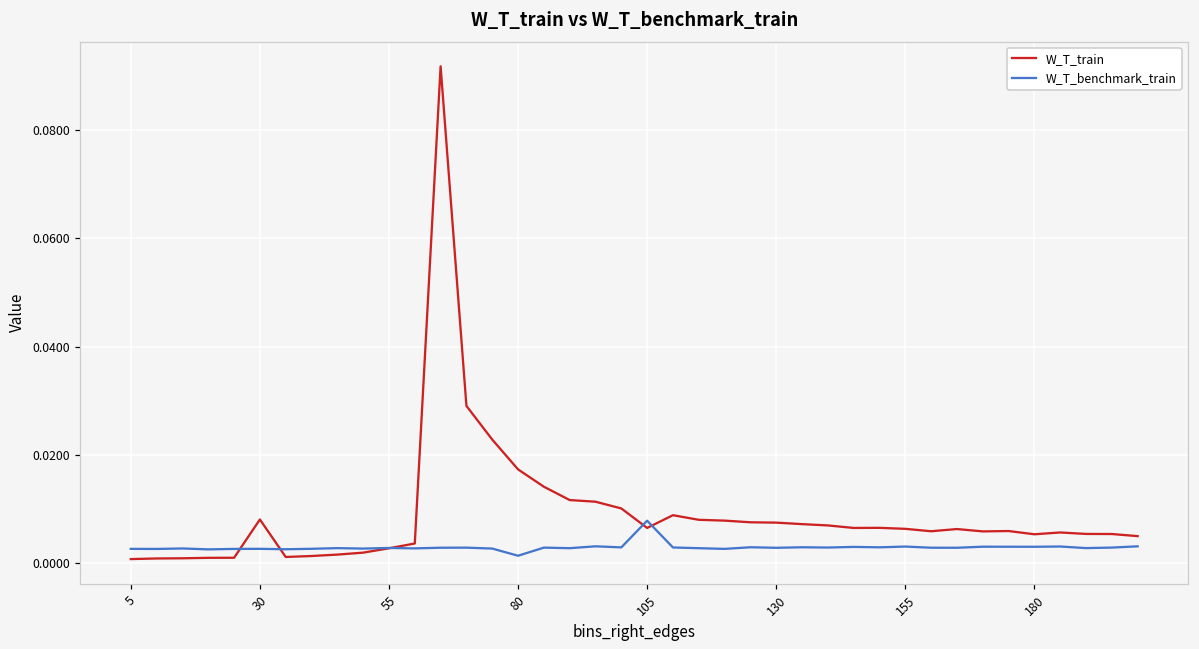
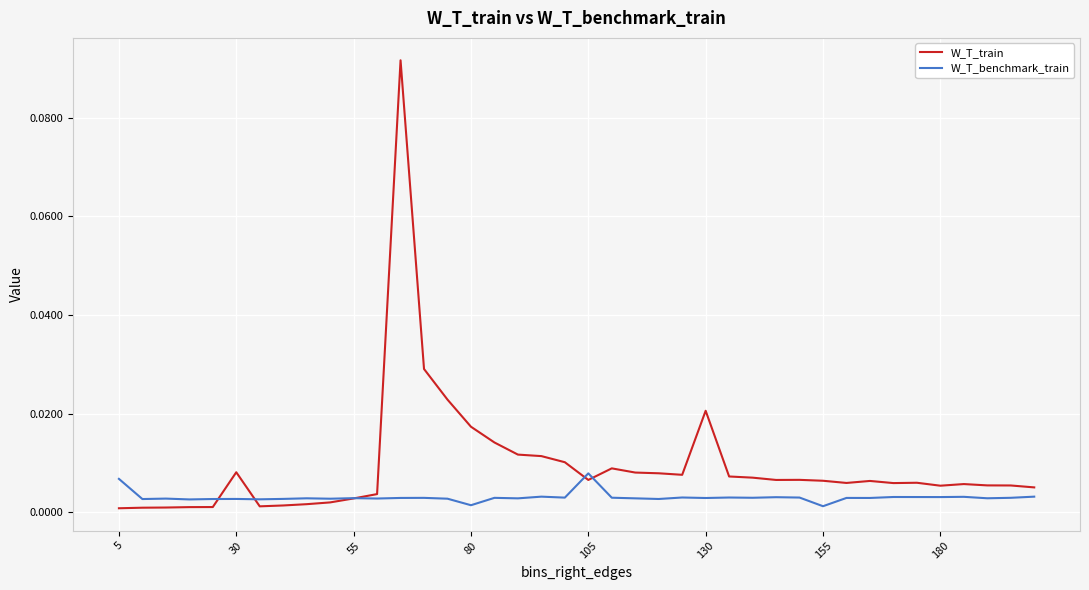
W_T_benchmark_train, 5: 0.003 -> 0.007
W_T_train, 130: 0.008 -> 0.021
W_T_benchmark_train, 155: 0.003 -> 0.001
